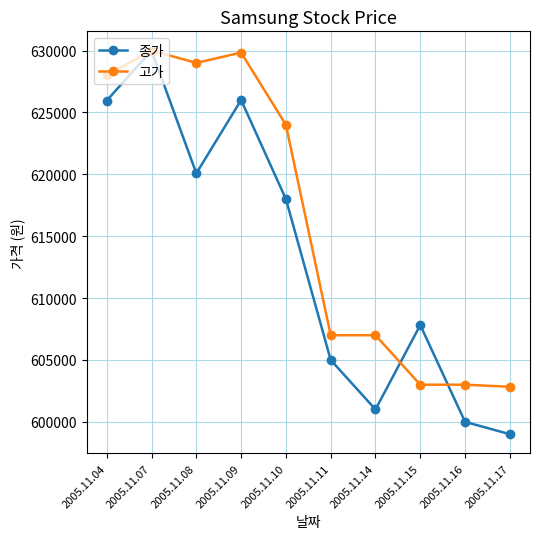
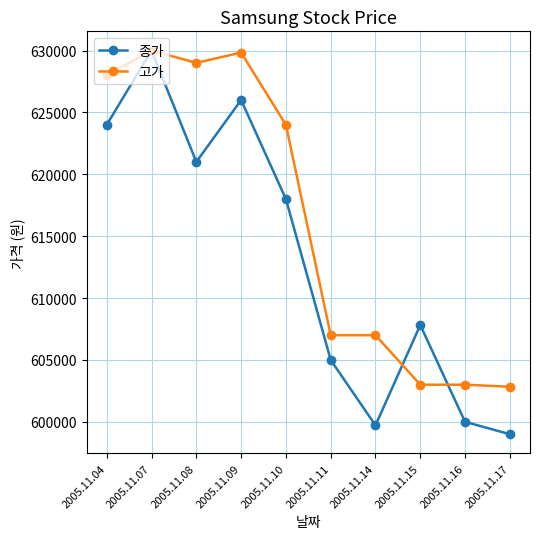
종가, 2005.11.04: 626000 -> 624000
종가, 2005.11.08: 620100 -> 621000
종가, 2005.11.14: 601000 -> 599700
